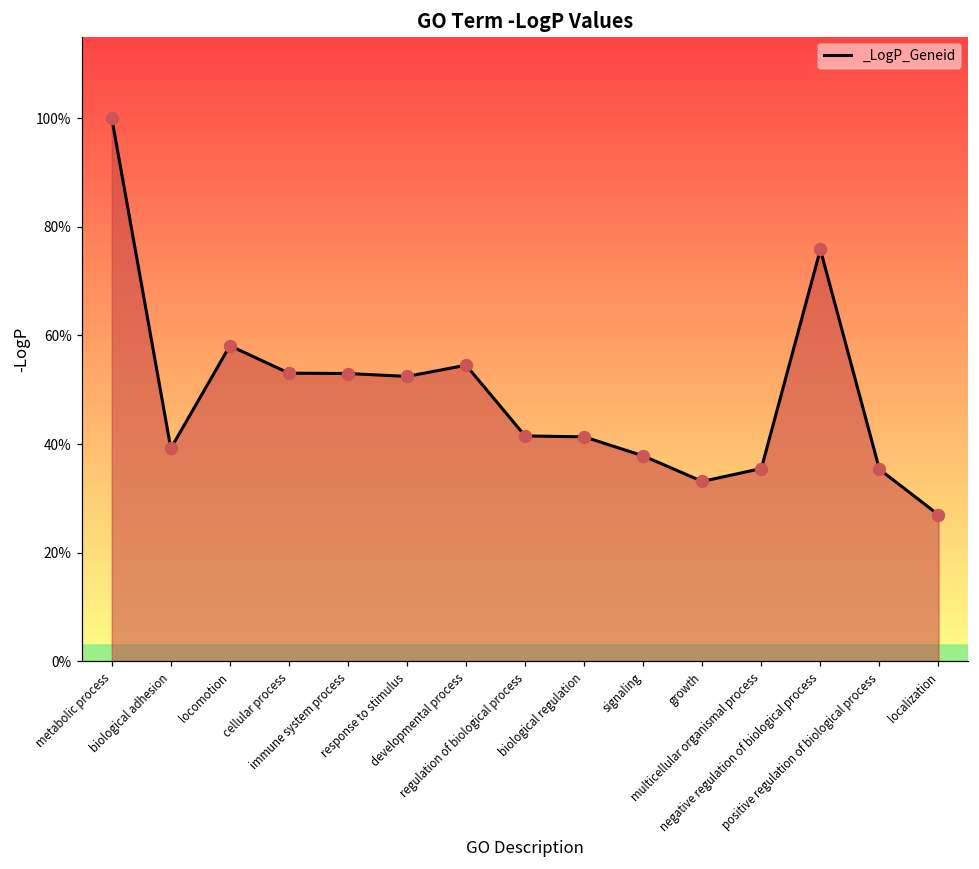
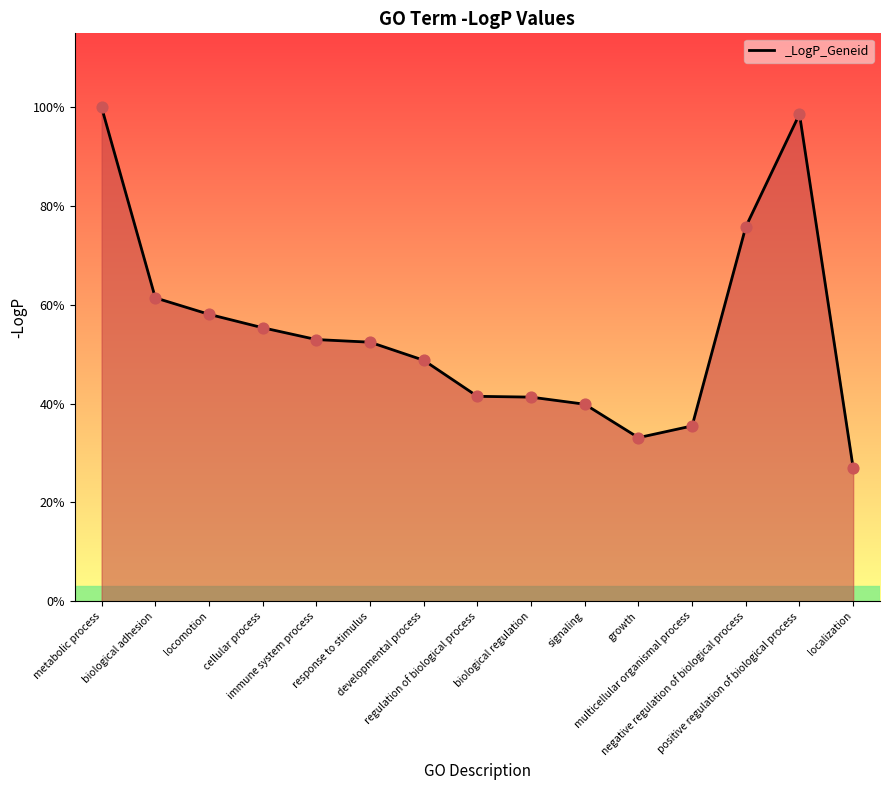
biological adhesion: 39% -> 61%
cellular process: 53% -> 55%
developmental process: 55% -> 49%
signaling: 38% -> 40%
positive regulation of biological process: 35% -> 99%
